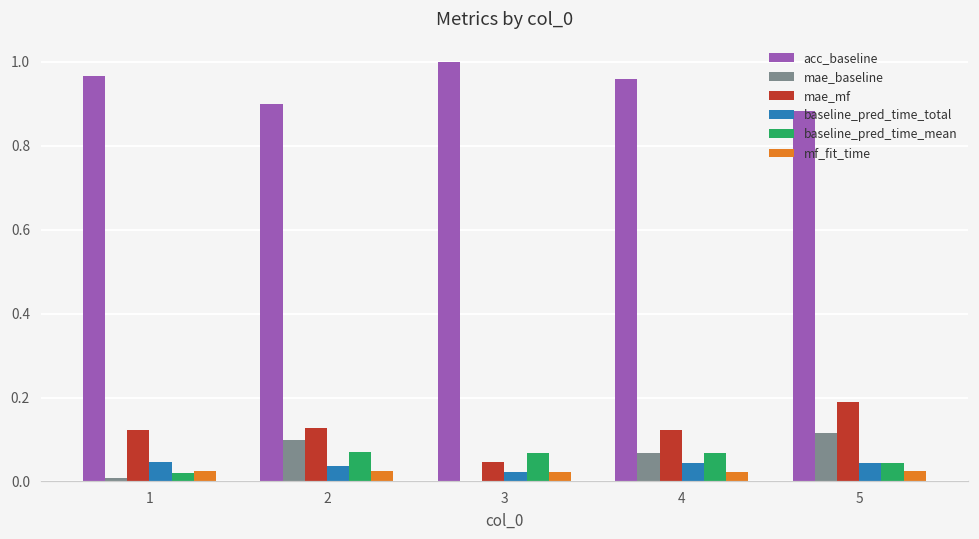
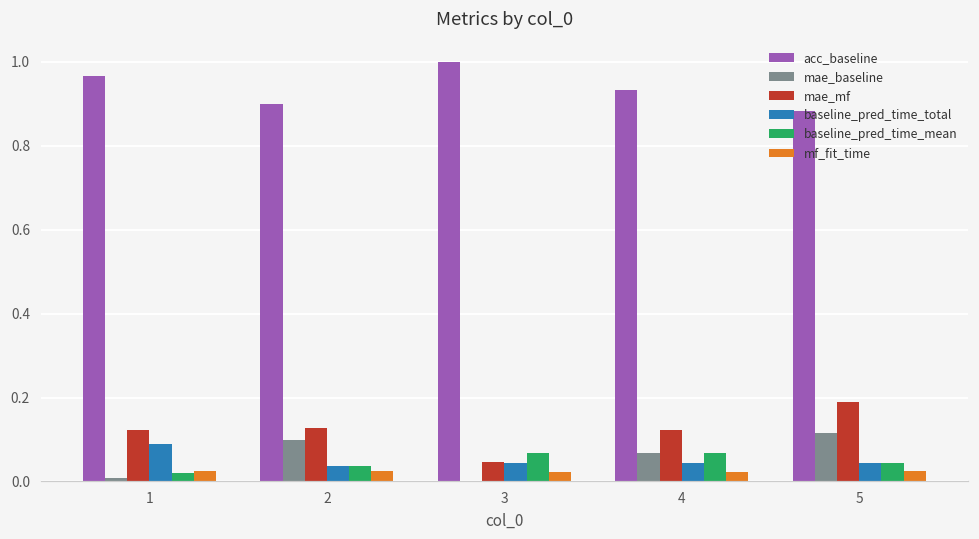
baseline_pred_time_total, 1: 0.05 -> 0.09
baseline_pred_time_mean, 2: 0.07 -> 0.04
baseline_pred_time_total, 3: 0.02 -> 0.04
acc_baseline, 4: 0.96 -> 0.93
